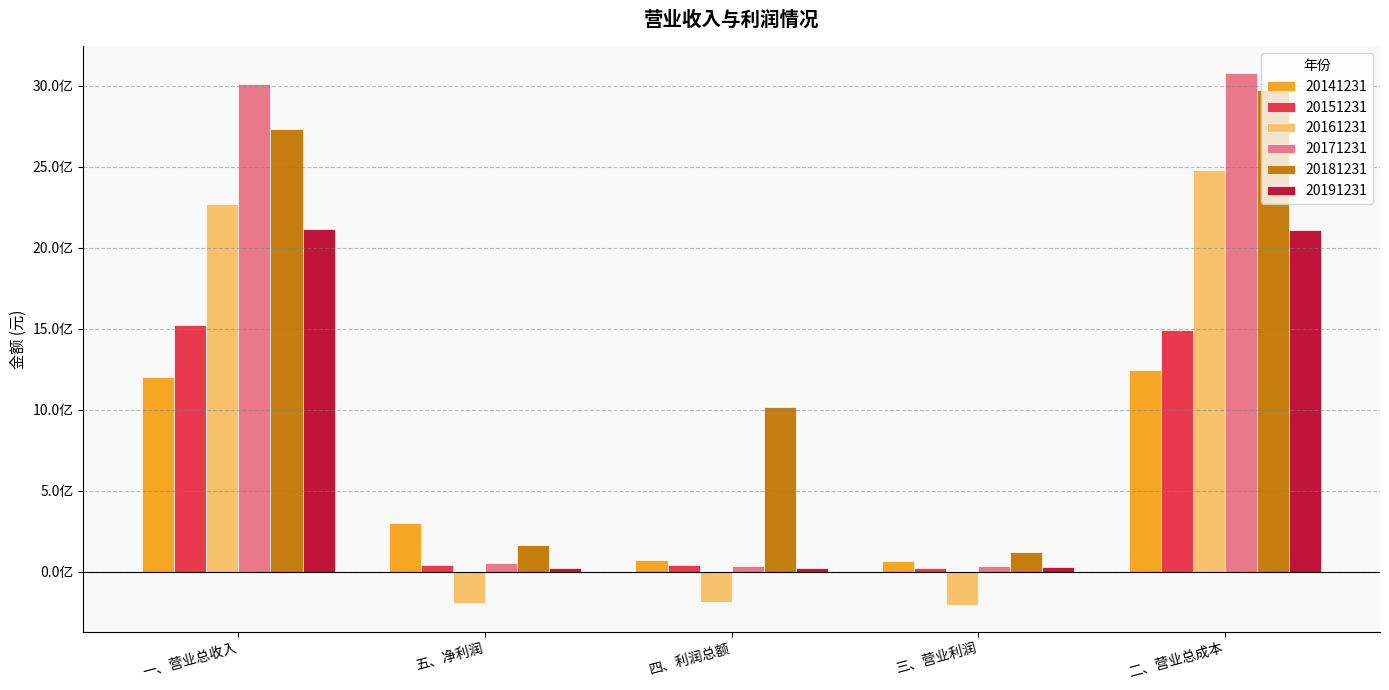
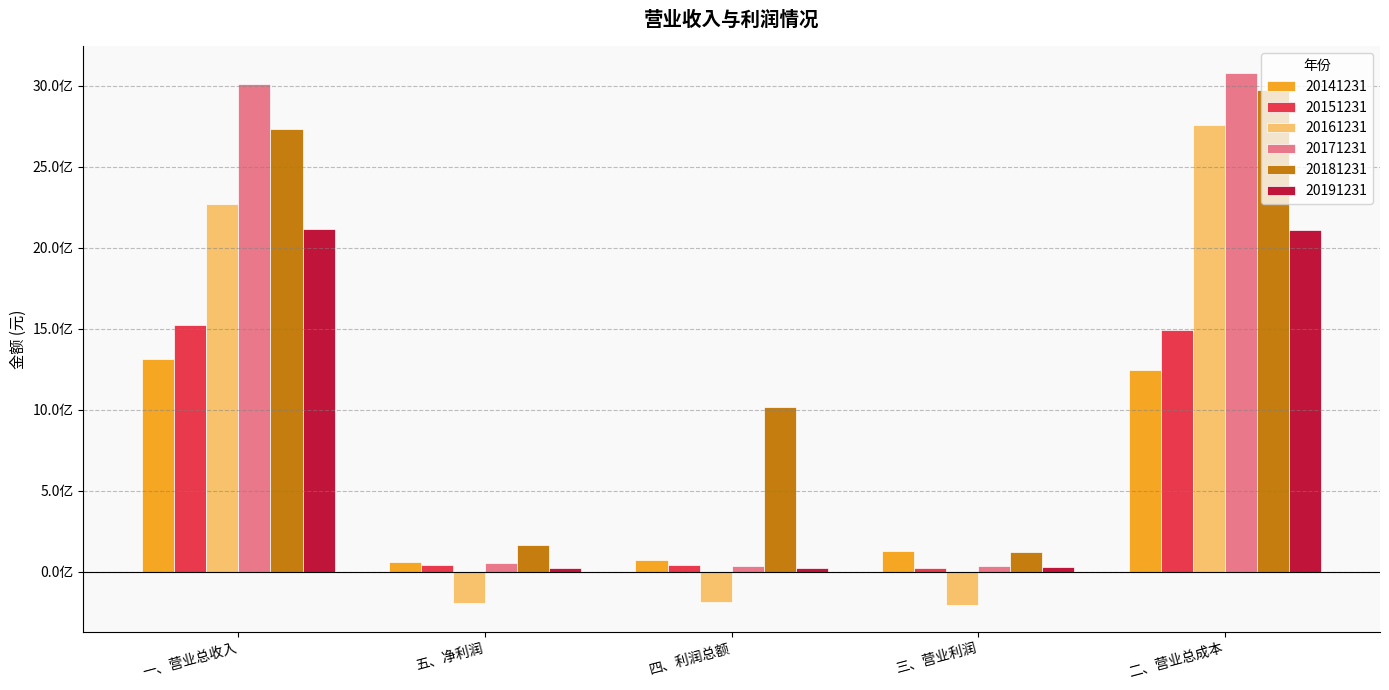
20141231, 一、营业总收入: 12.0亿 -> 13.1亿
20141231, 五、净利润: 3.0亿 -> 0.6亿
20141231, 三、营业利润: 0.6亿 -> 1.3亿
20161231, 二、营业总成本: 24.8亿 -> 27.6亿
